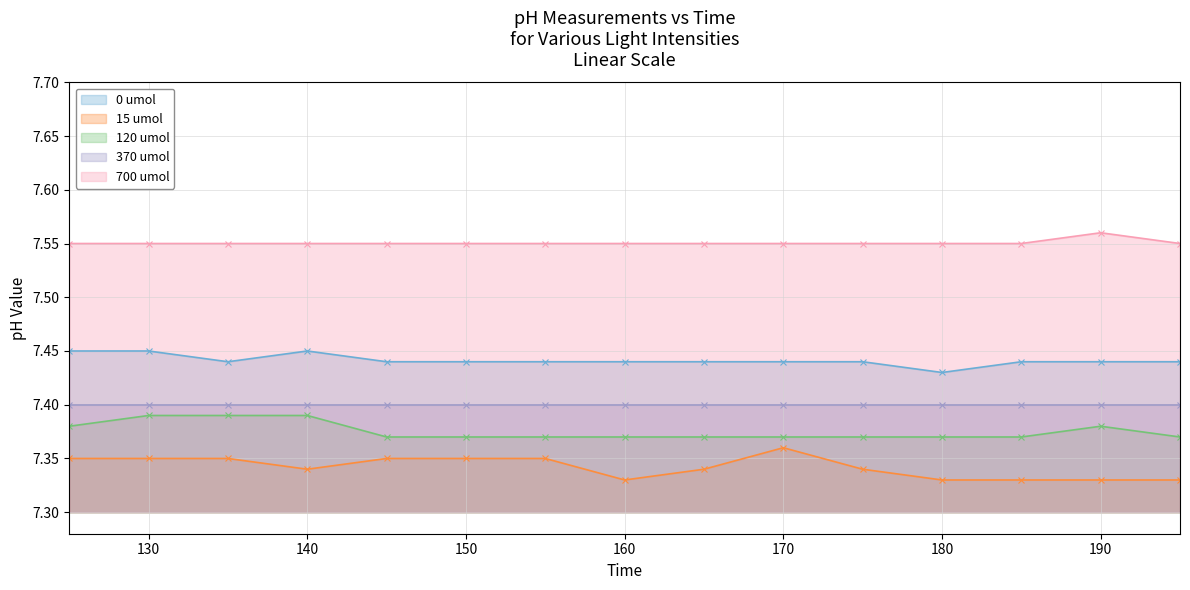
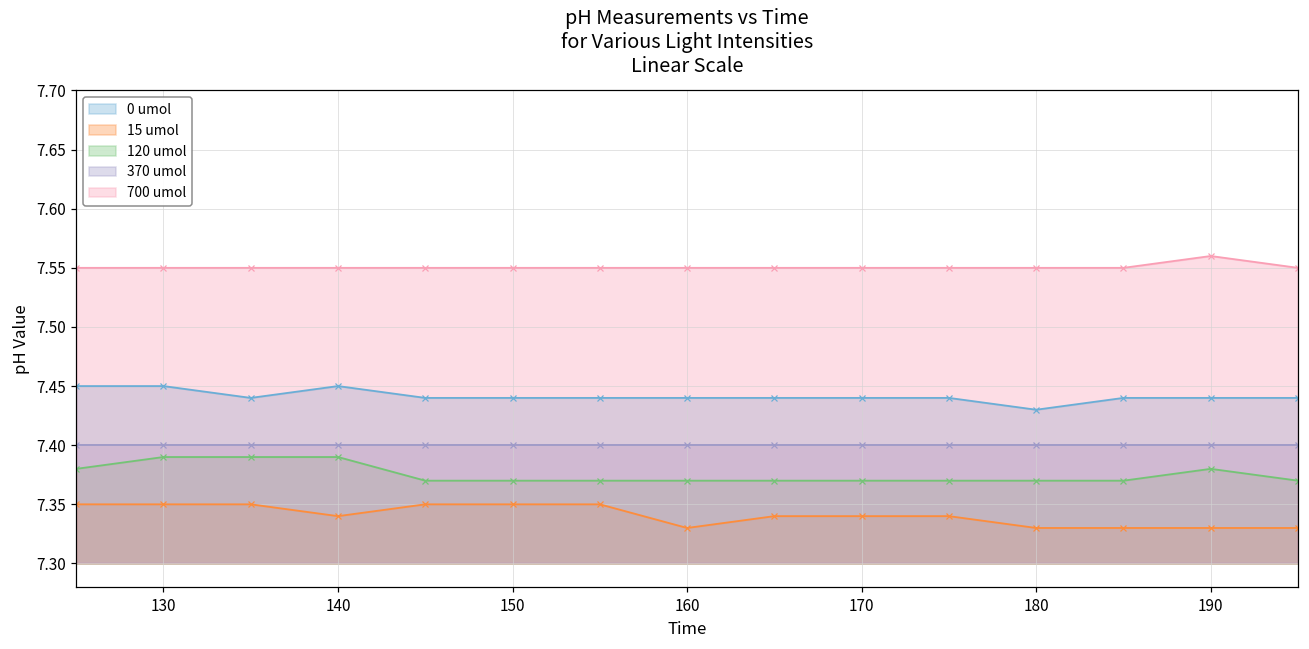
15 umol, 170: 7.36 -> 7.34
